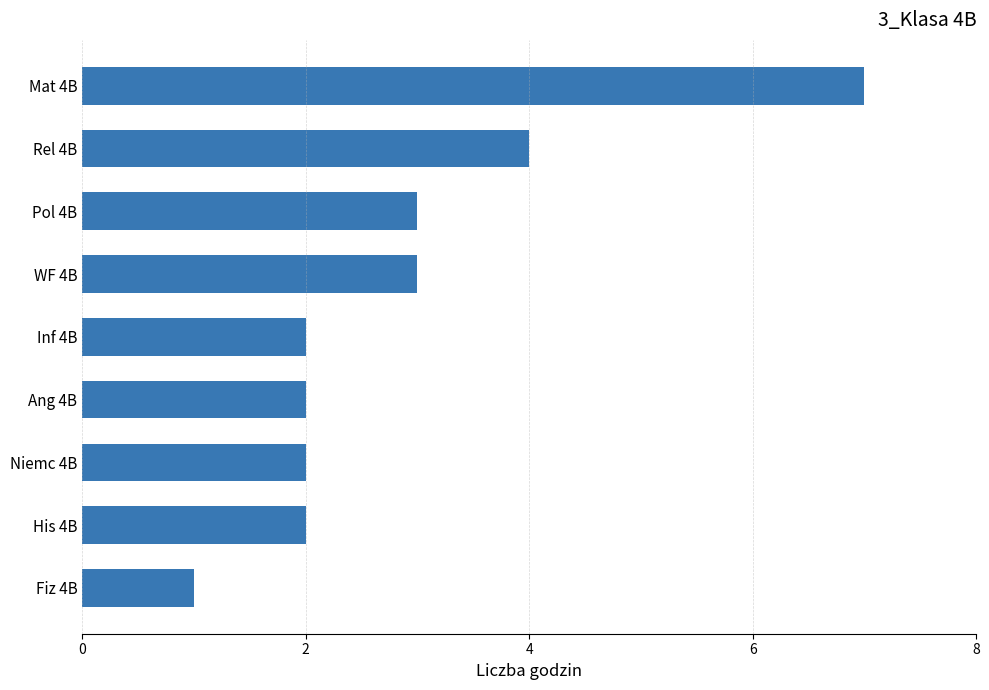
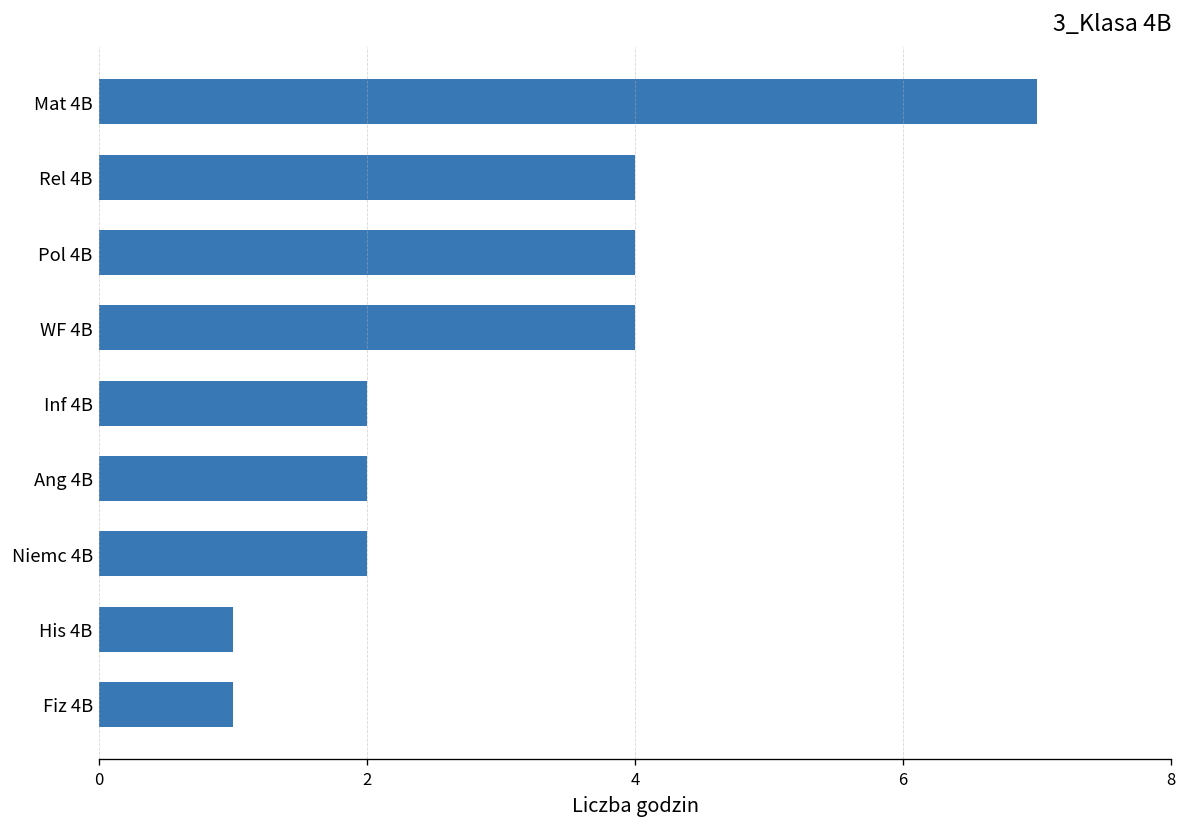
Pol 4B: 3 -> 4
WF 4B: 3 -> 4
His 4B: 2 -> 1
